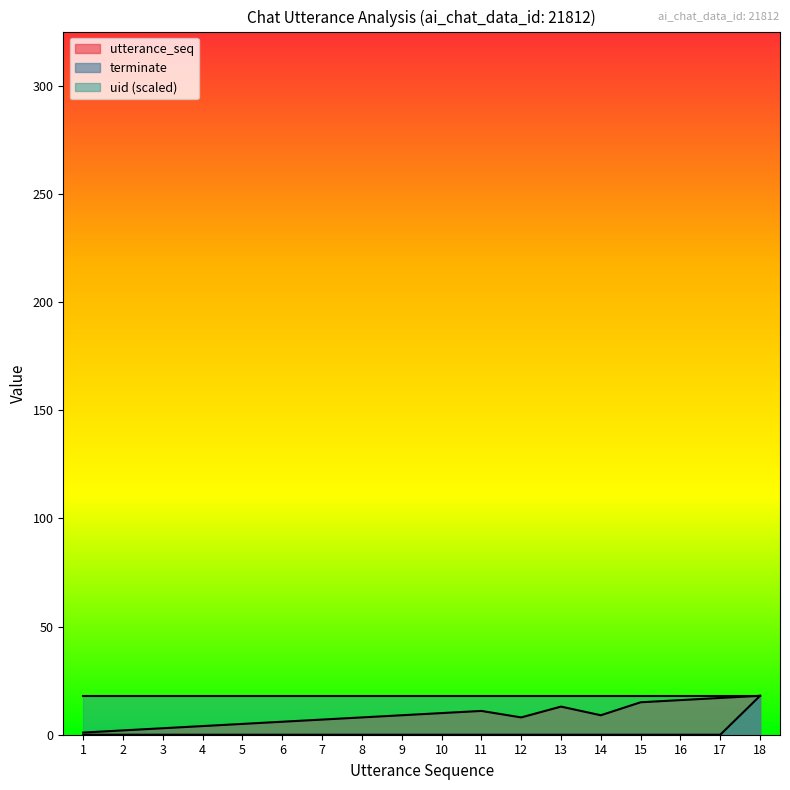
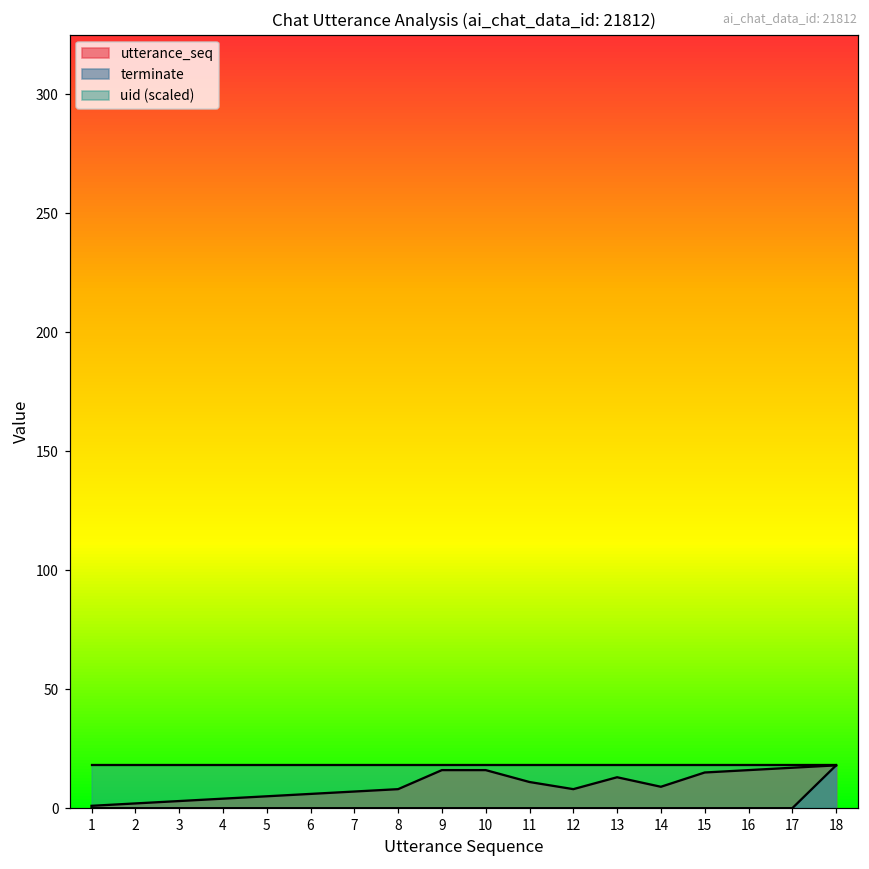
utterance_seq, 9: 9 -> 16
utterance_seq, 10: 10 -> 16
